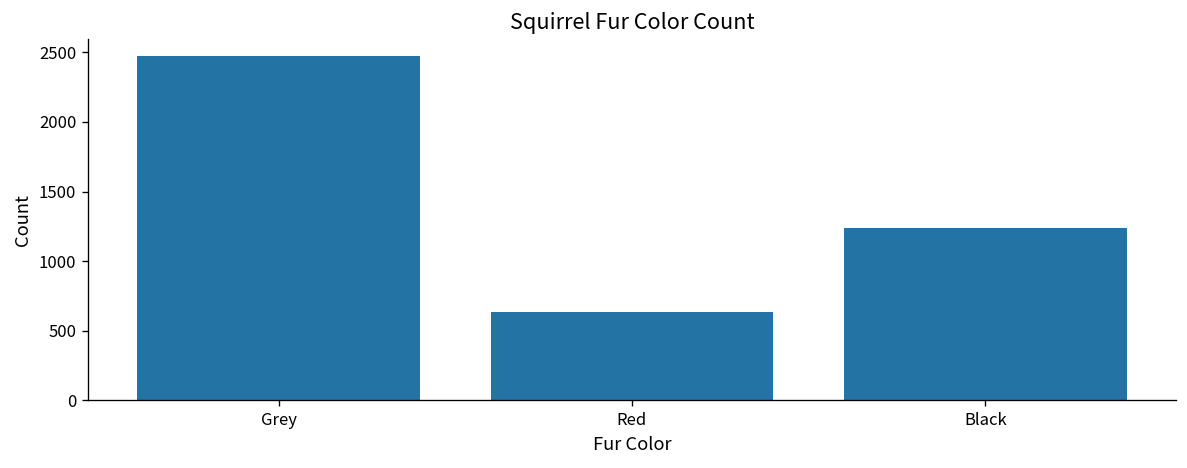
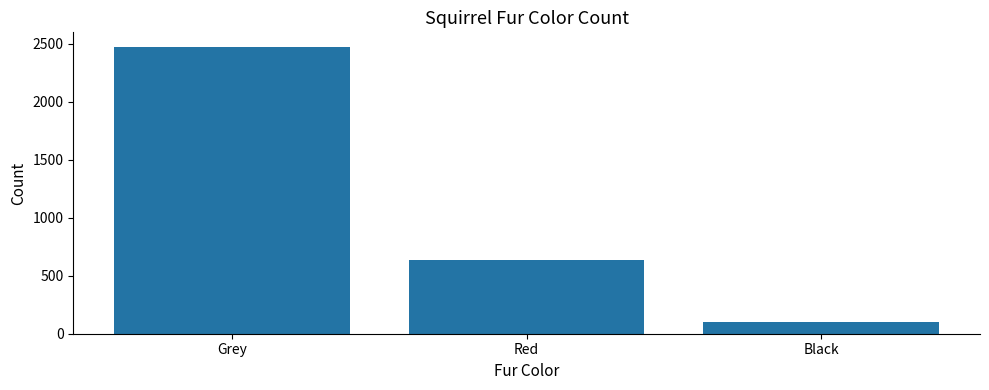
Black: 1240 -> 100
